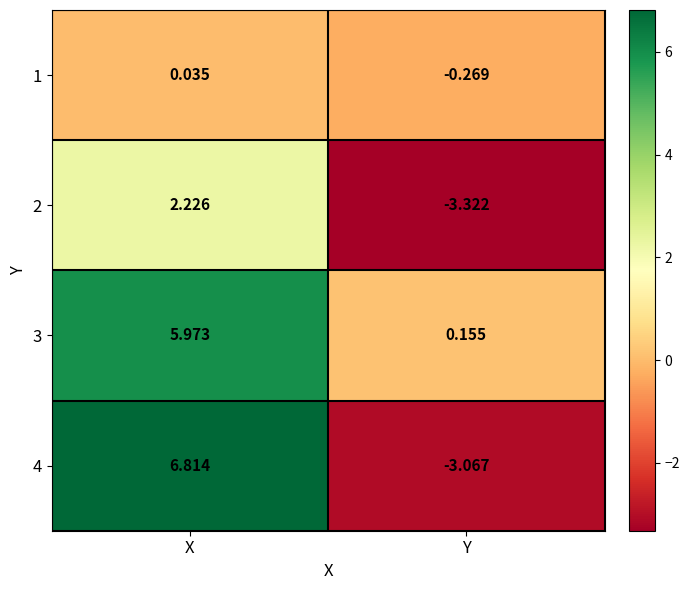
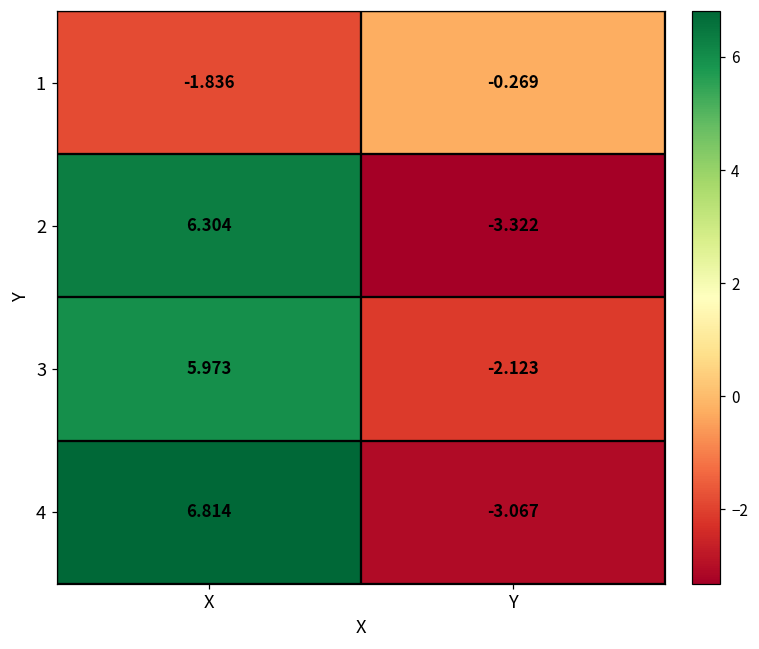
1, X: 0.035 -> -1.836
2, X: 2.226 -> 6.304
3, Y: 0.155 -> -2.123
